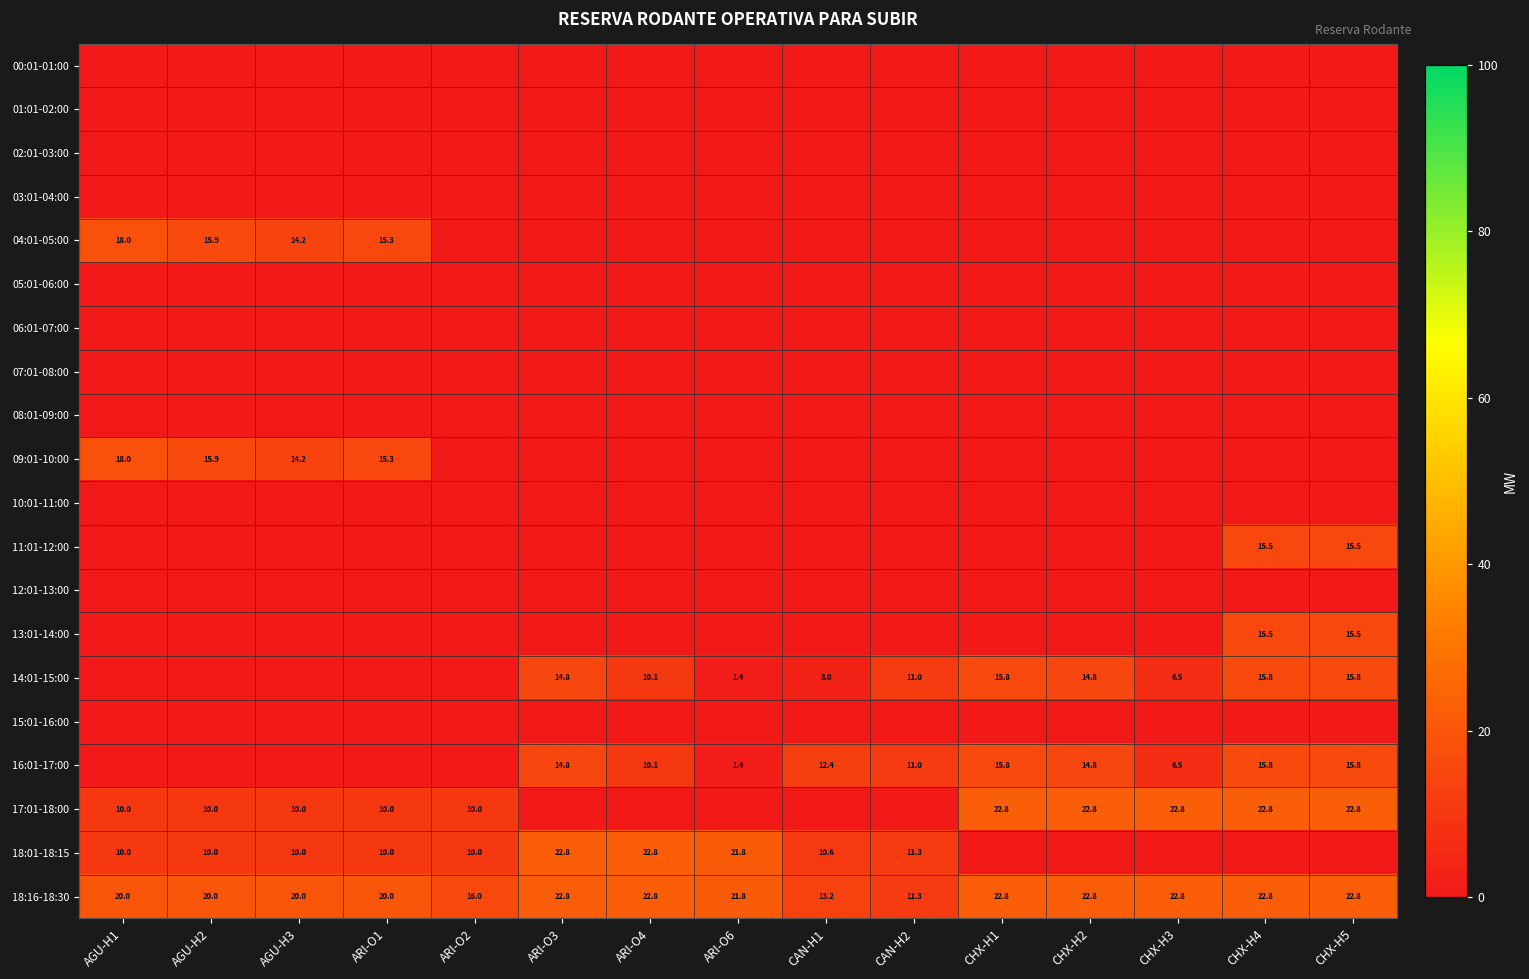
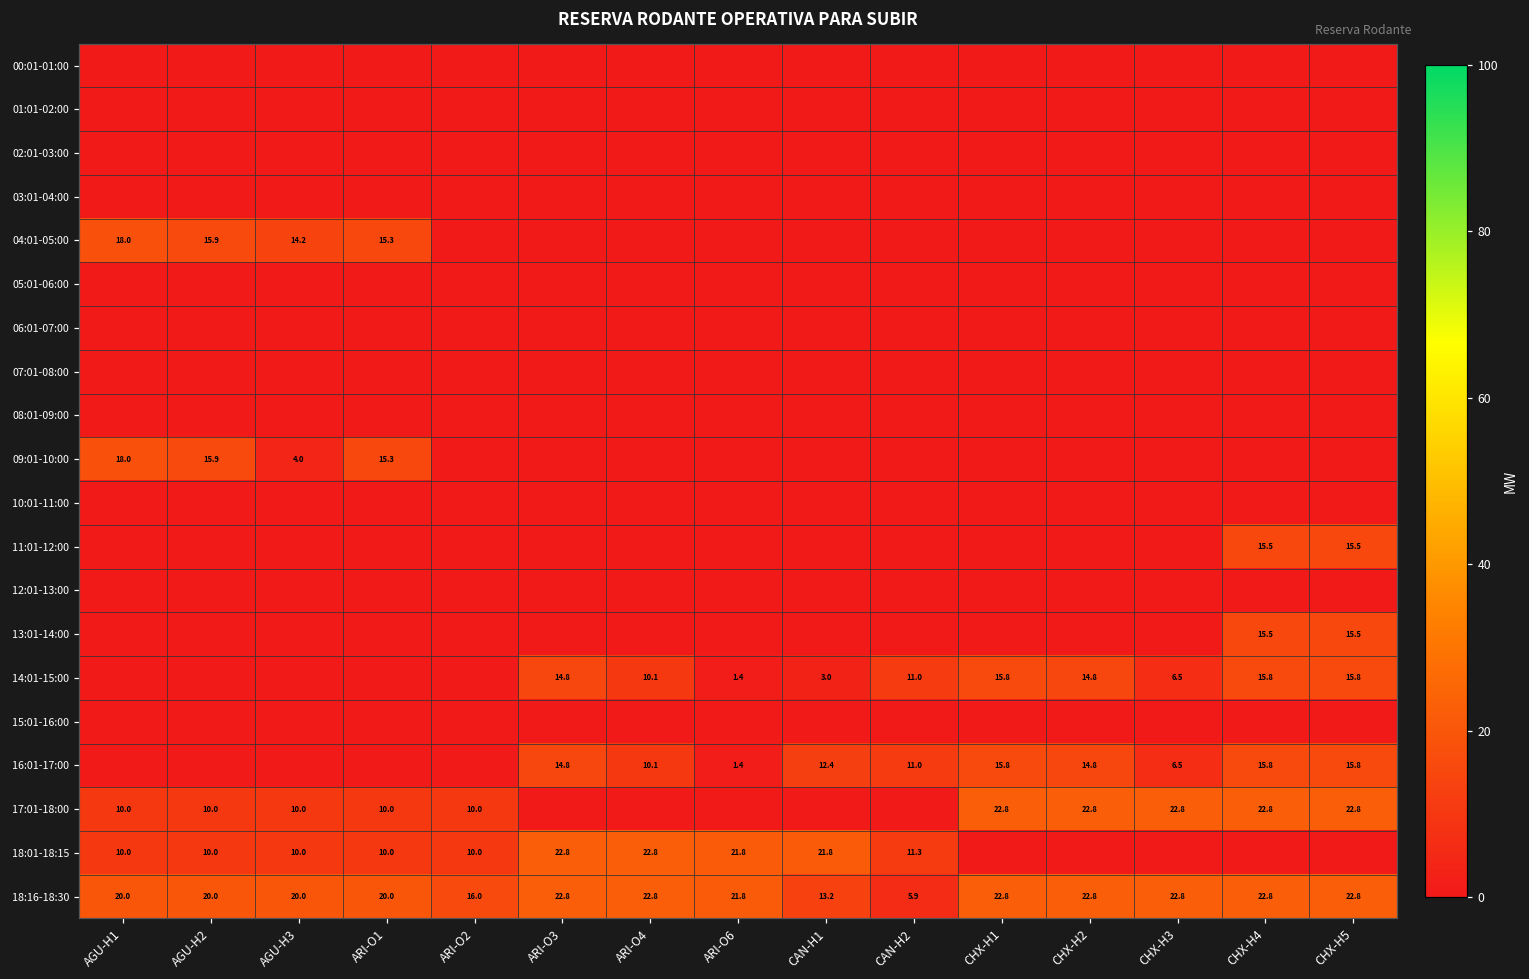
09:01-10:00, AGU-H3: 14.2 -> 4.0
18:01-18:15, CAN-H1: 10.6 -> 21.8
18:16-18:30, CAN-H2: 11.3 -> 5.9
